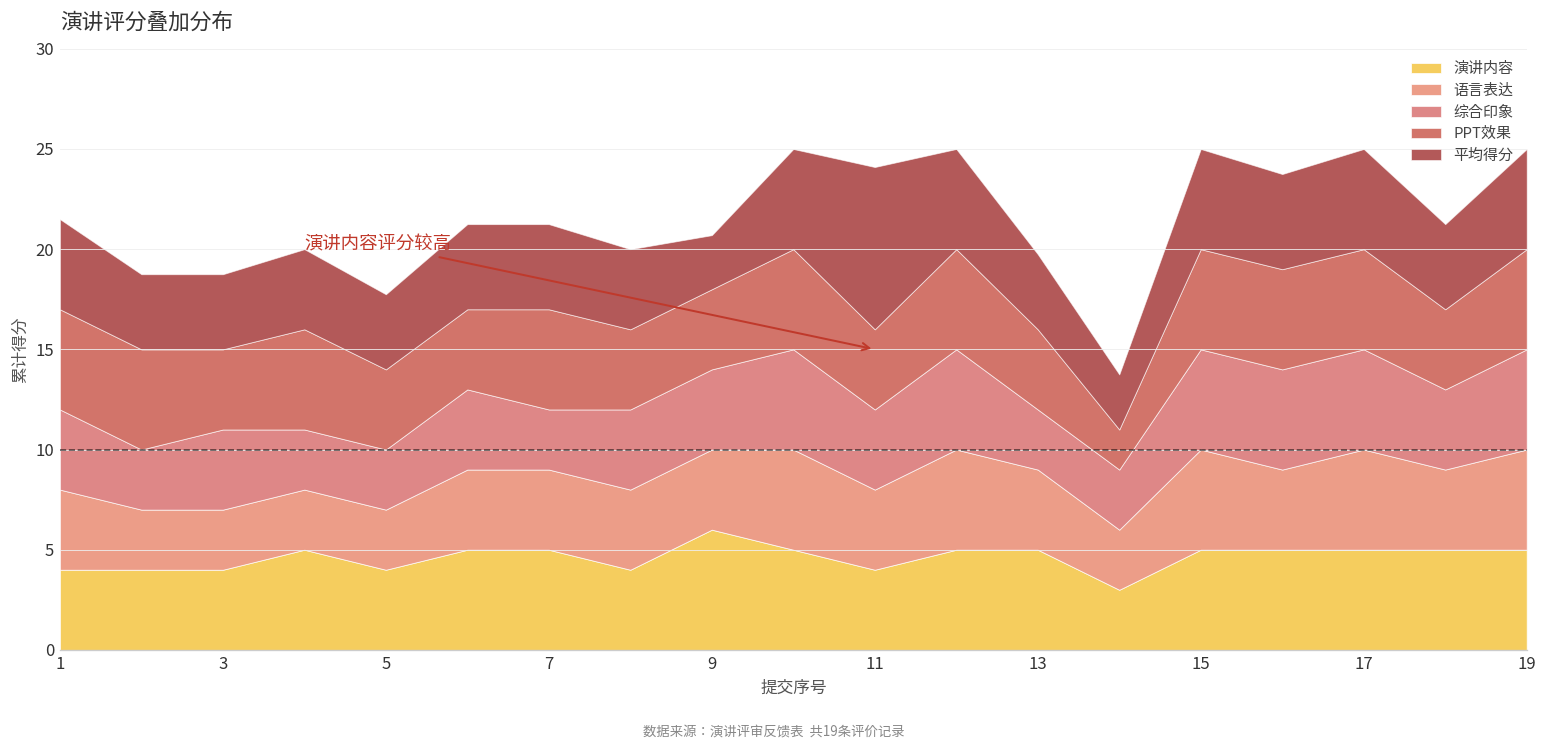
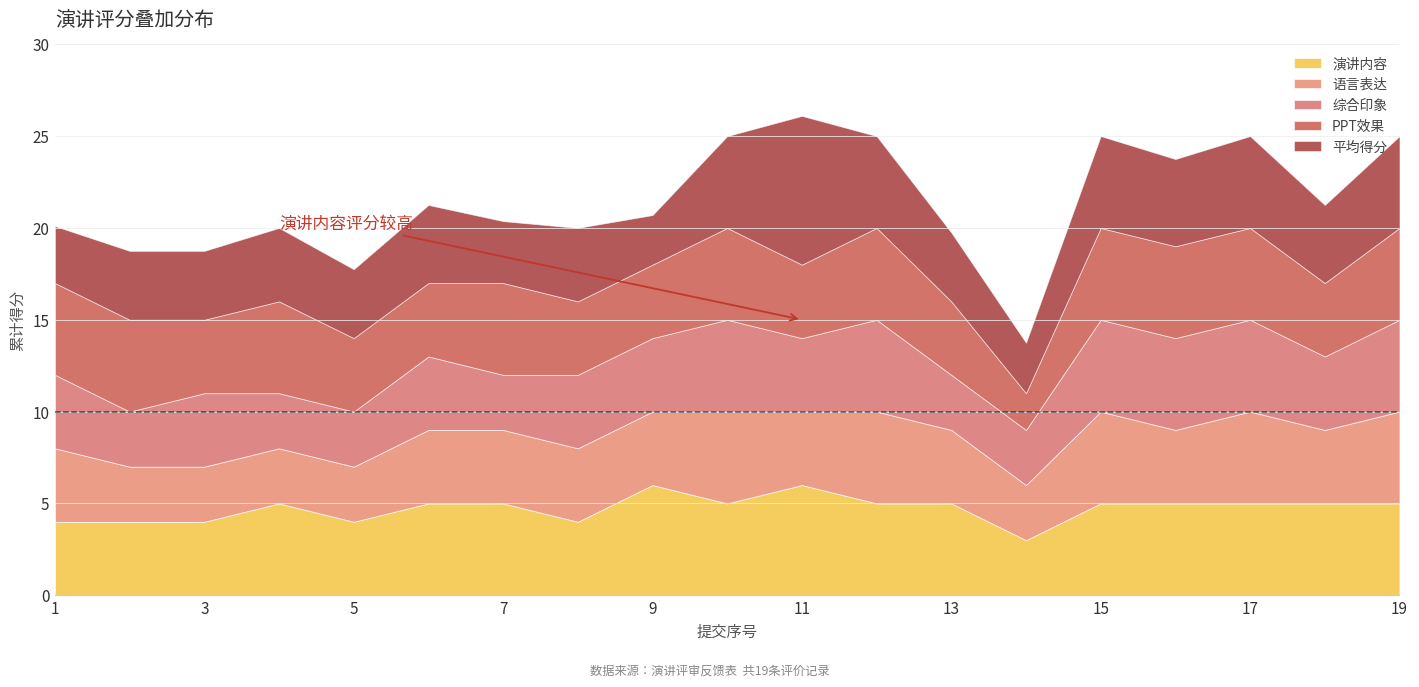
平均得分, 1: 4.5 -> 3.1
平均得分, 7: 4.3 -> 3.4
演讲内容, 11: 4 -> 6
